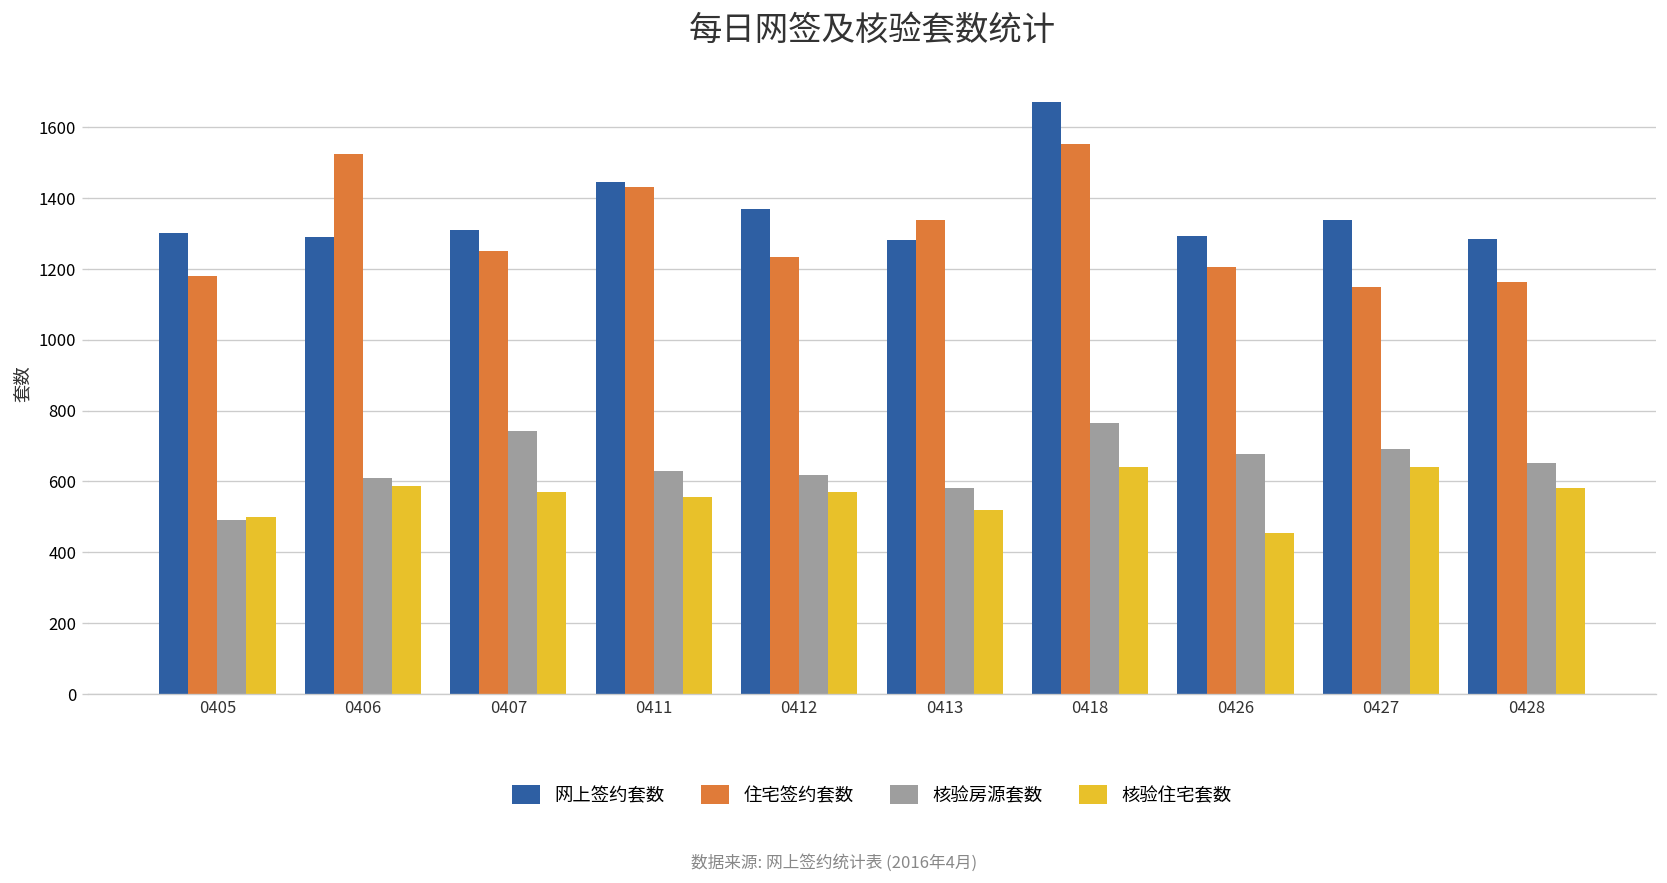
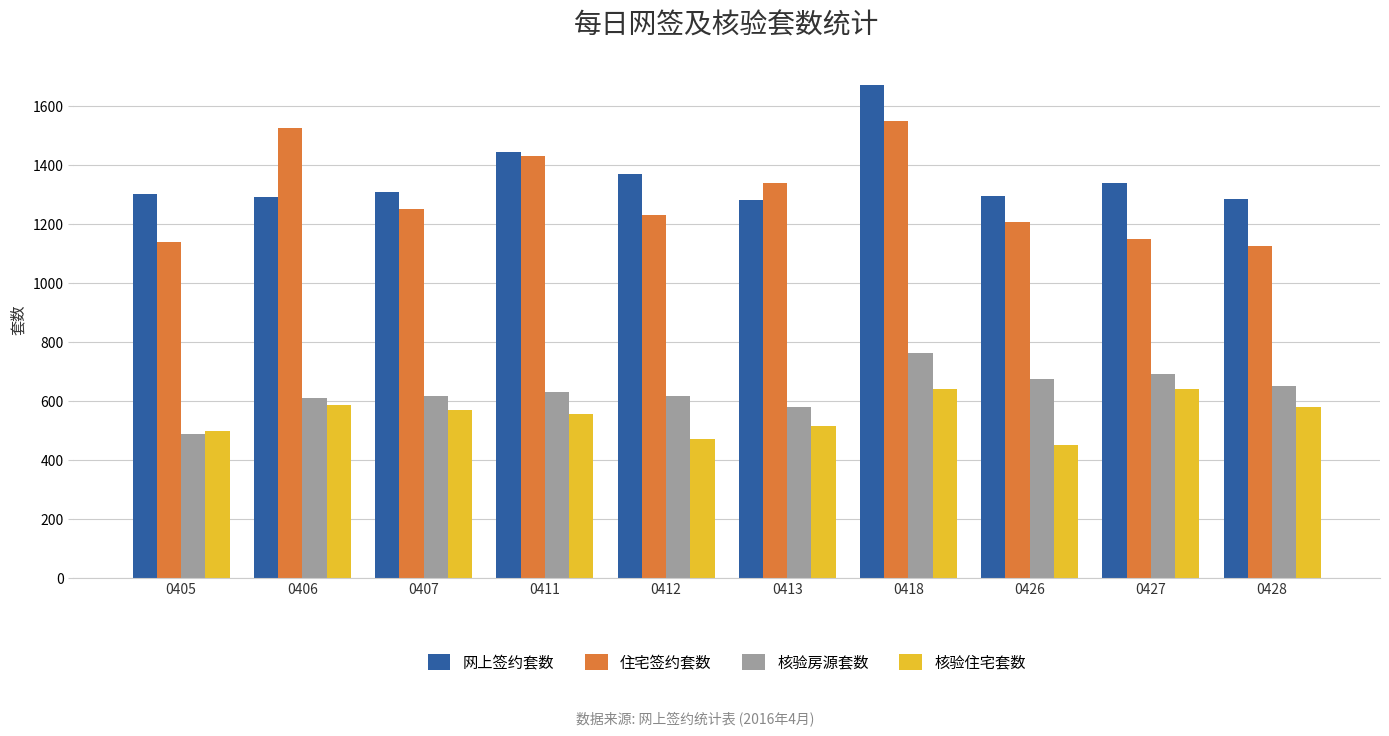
住宅签约套数, 0405: 1180 -> 1140
核验房源套数, 0407: 740 -> 620
核验住宅套数, 0412: 570 -> 470
住宅签约套数, 0428: 1160 -> 1130
